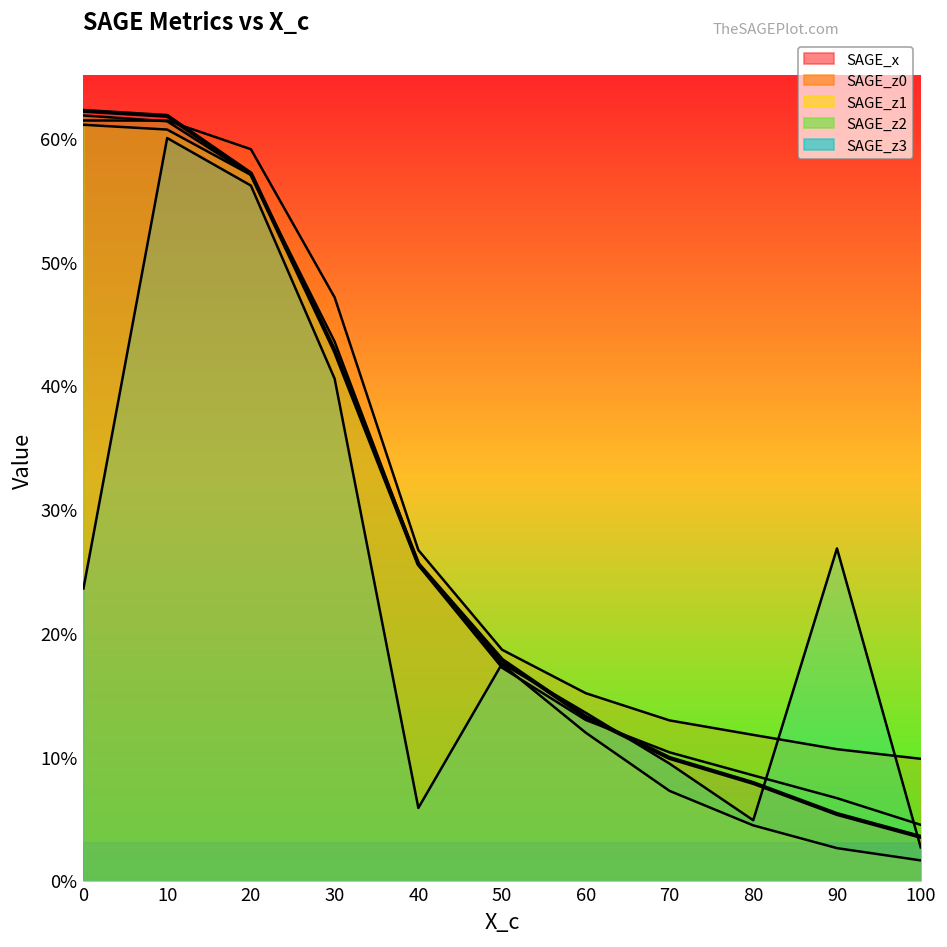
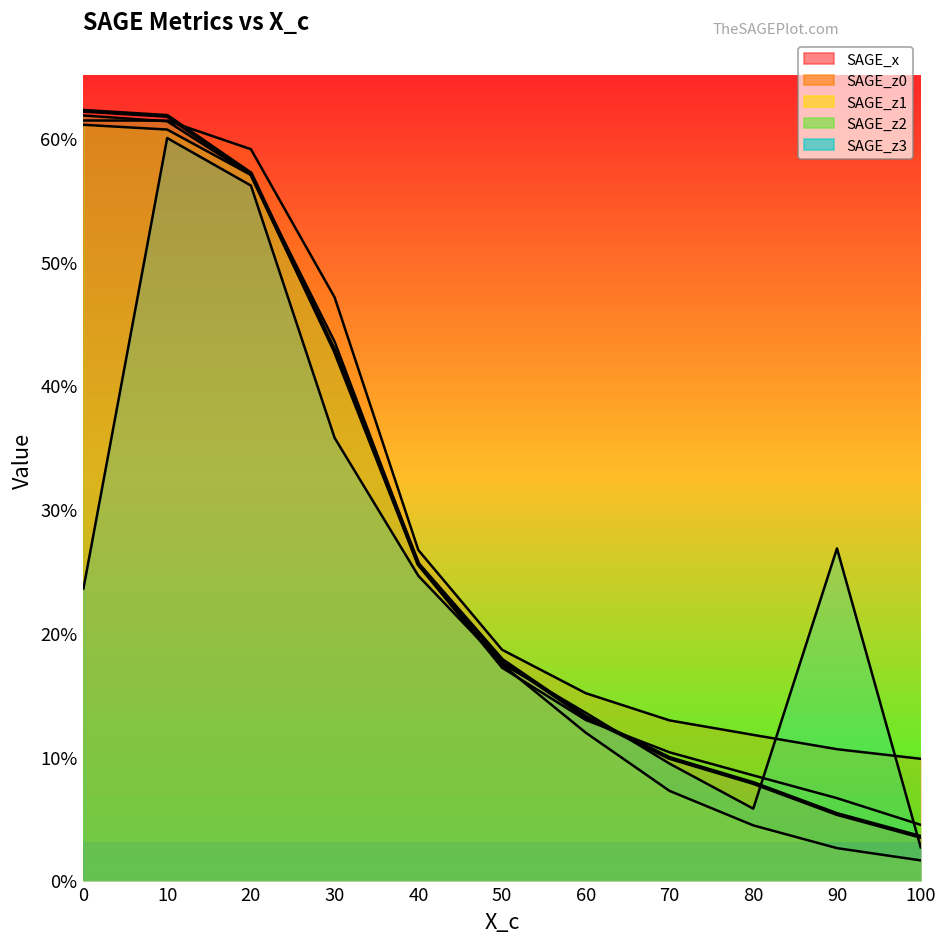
SAGE_z3, 30: 40.6% -> 35.8%
SAGE_z3, 40: 5.9% -> 24.6%
SAGE_z3, 80: 4.9% -> 5.8%
